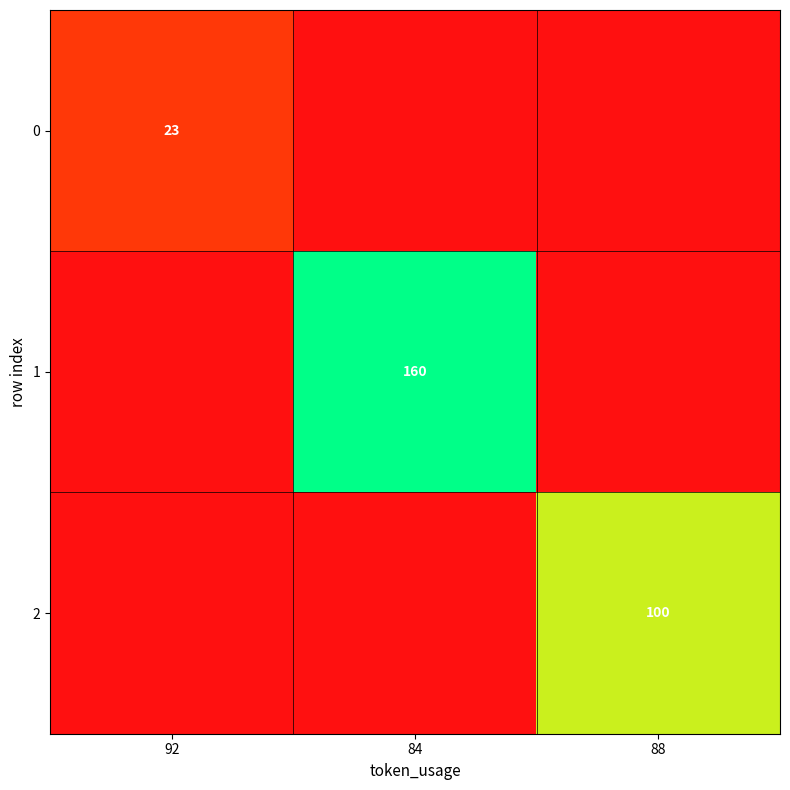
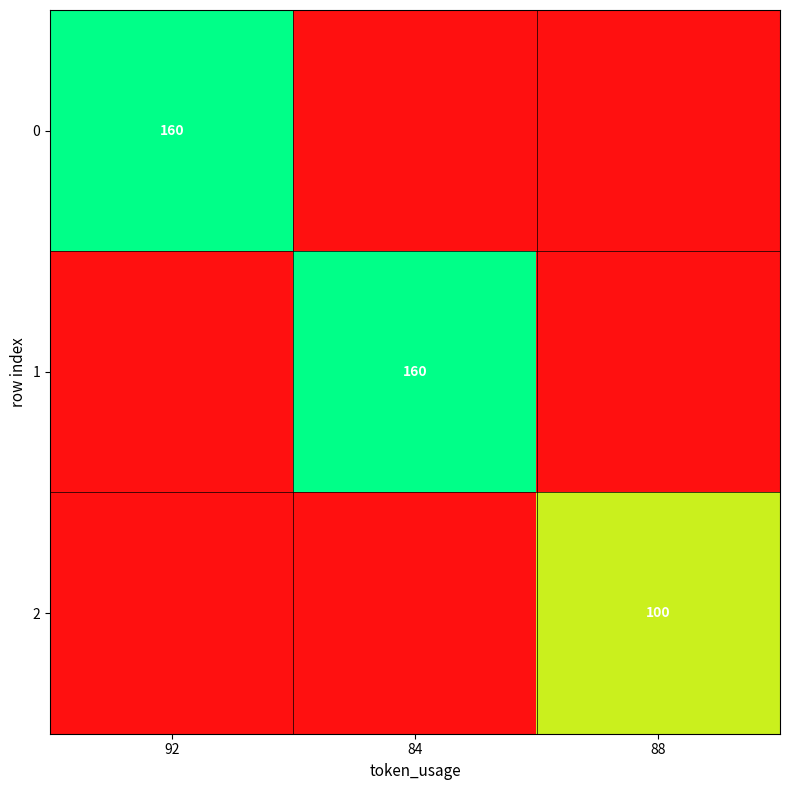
0, 92: 23 -> 160
